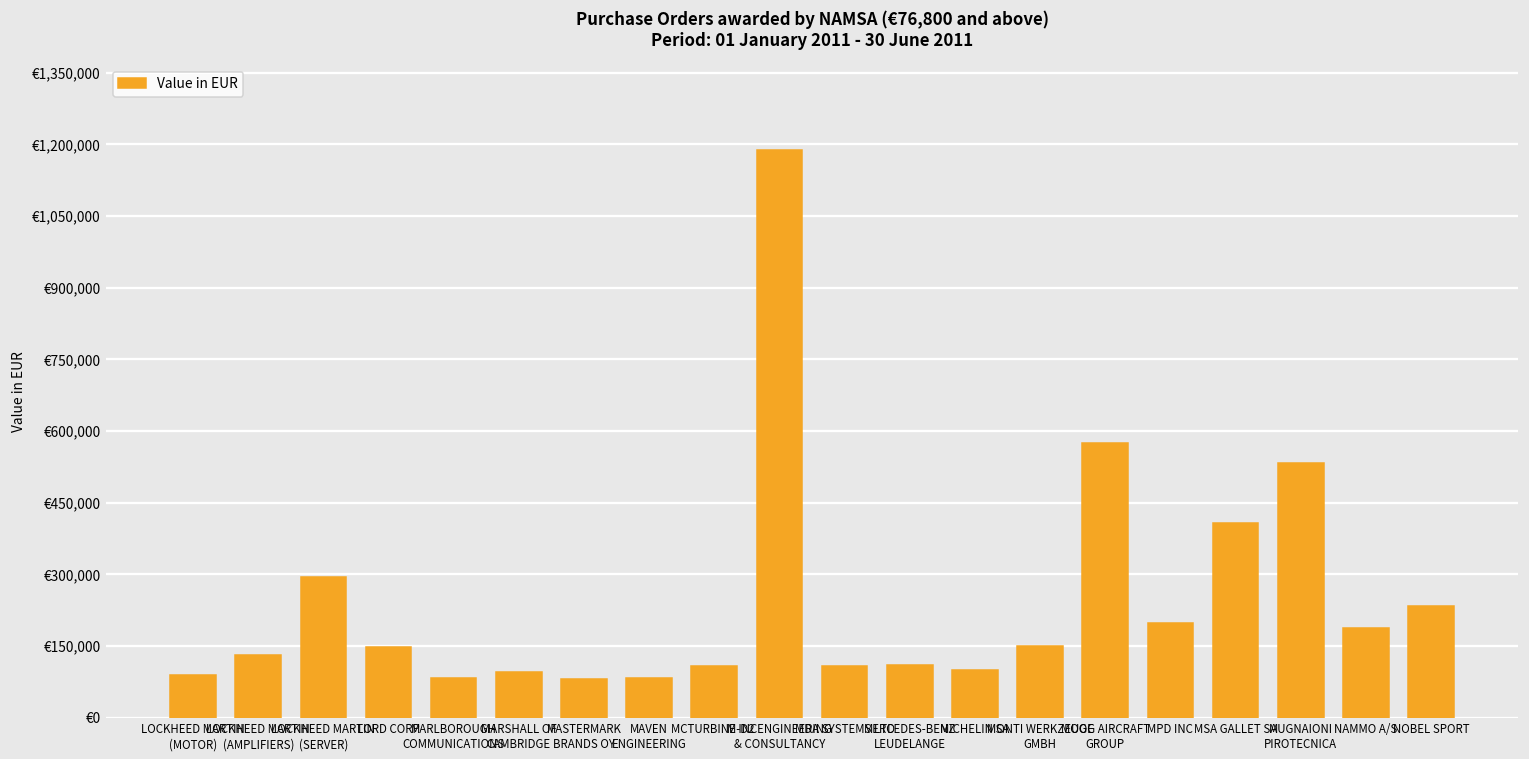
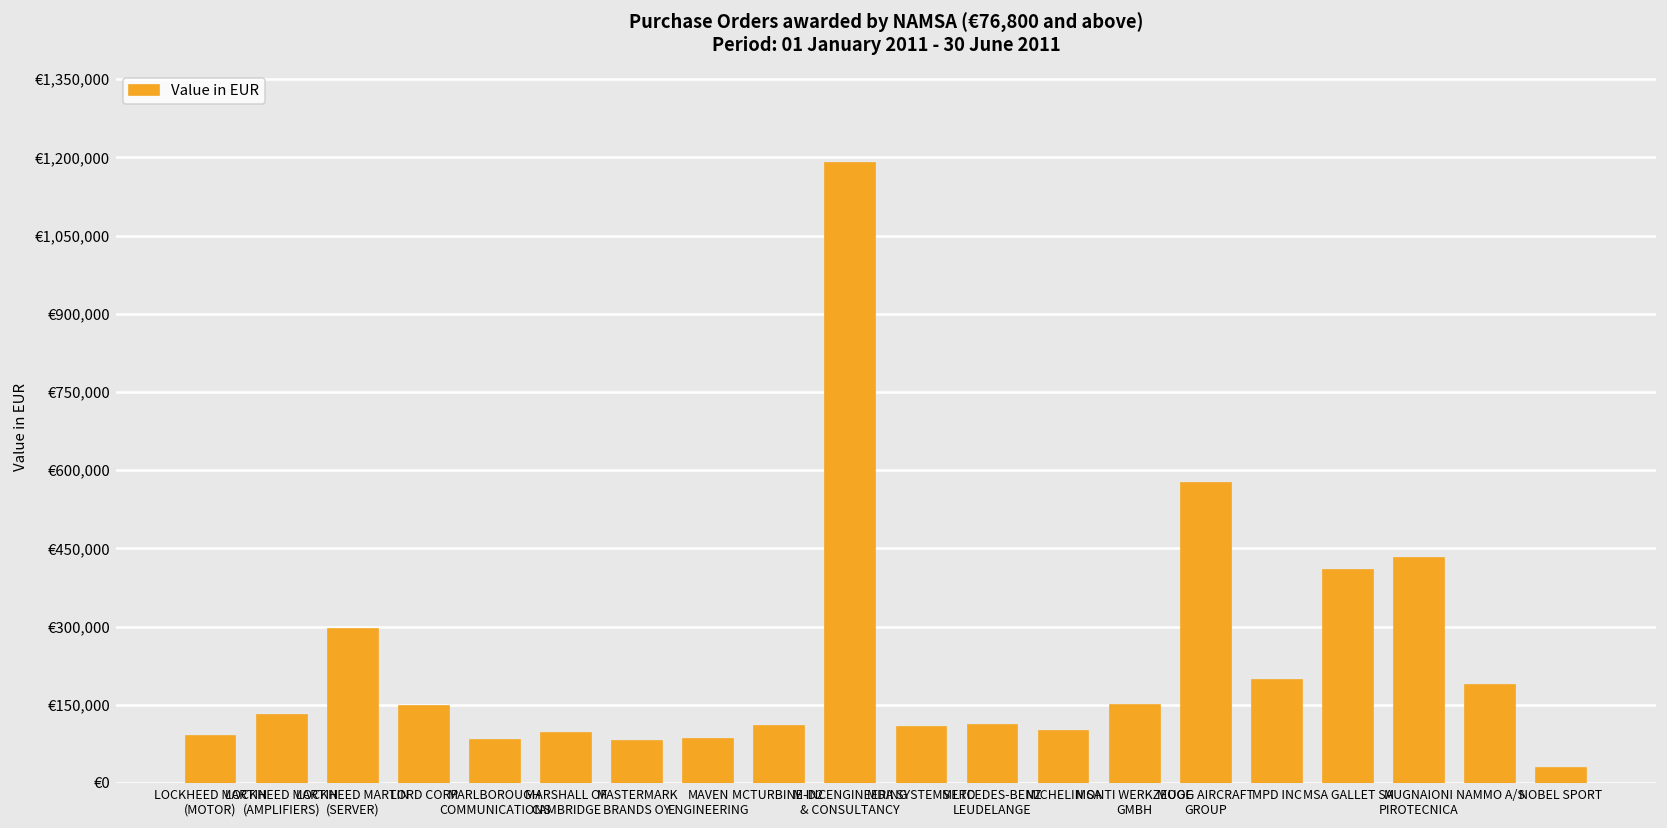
MUGNAIONI PIROTECNICA: €530,000 -> €430,000
NOBEL SPORT: €230,000 -> €30,000
